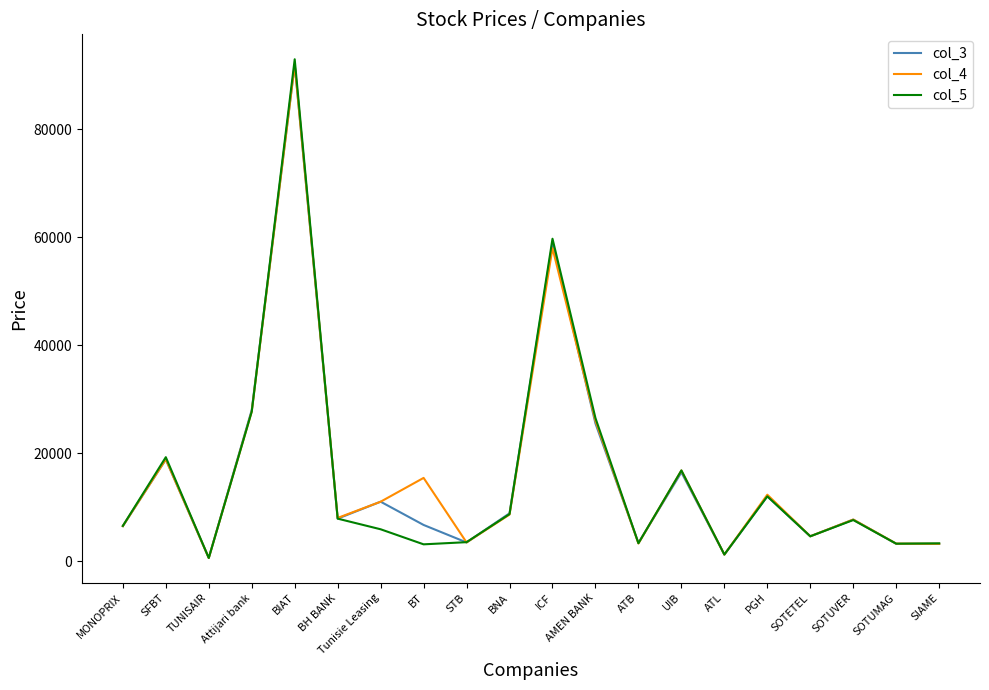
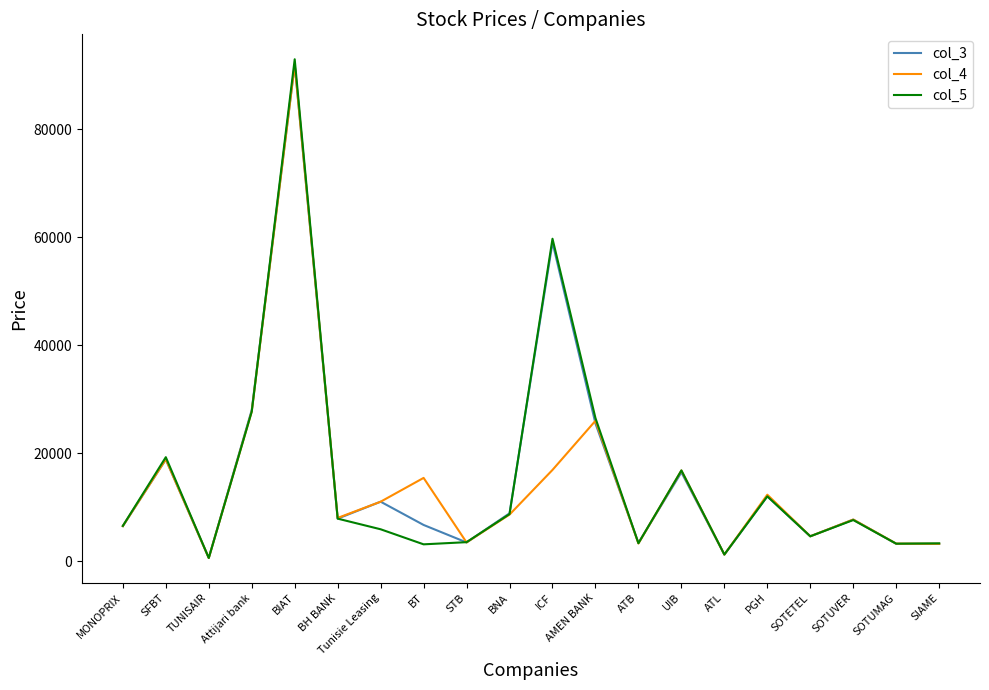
col_4, ICF: 58000 -> 17000
